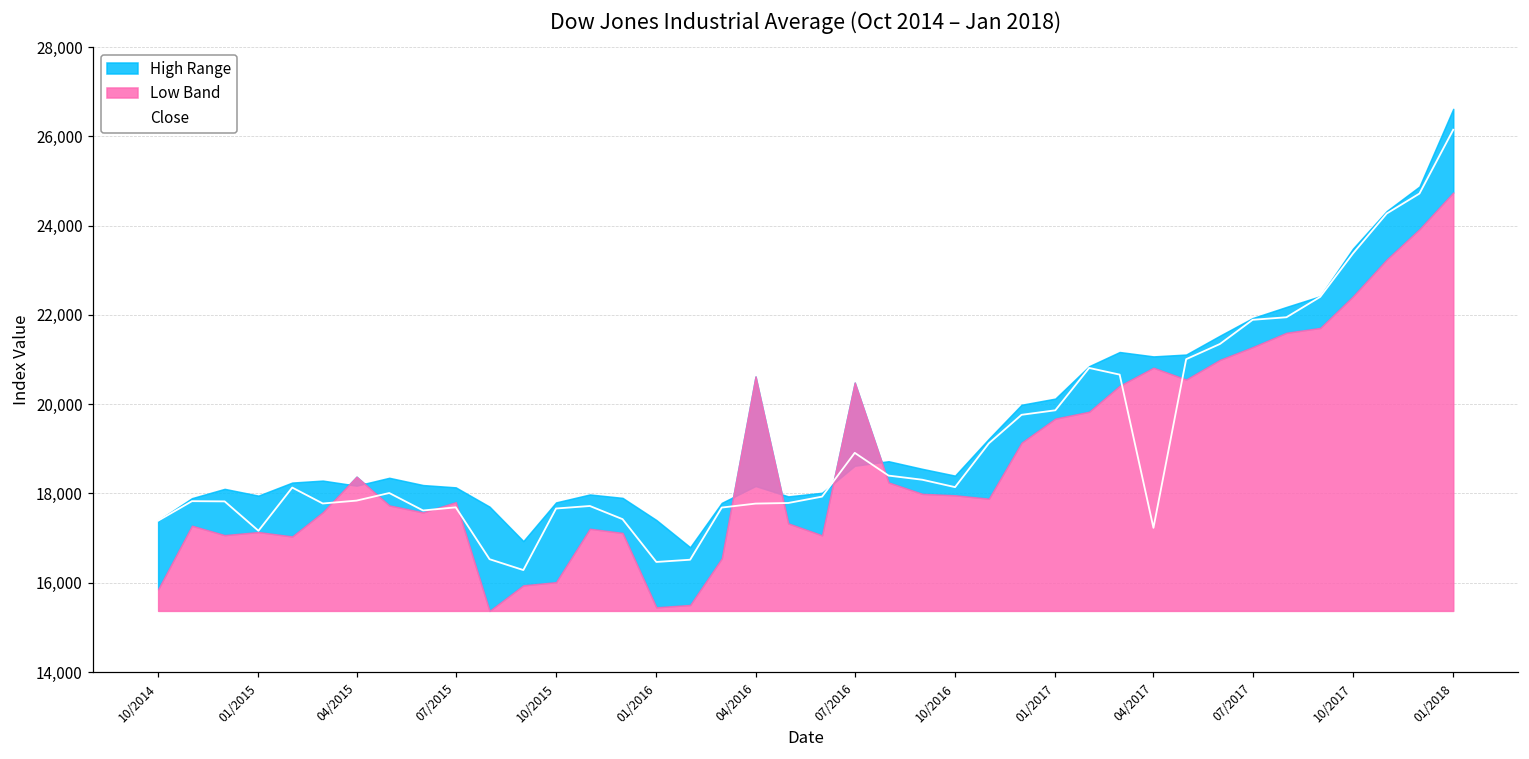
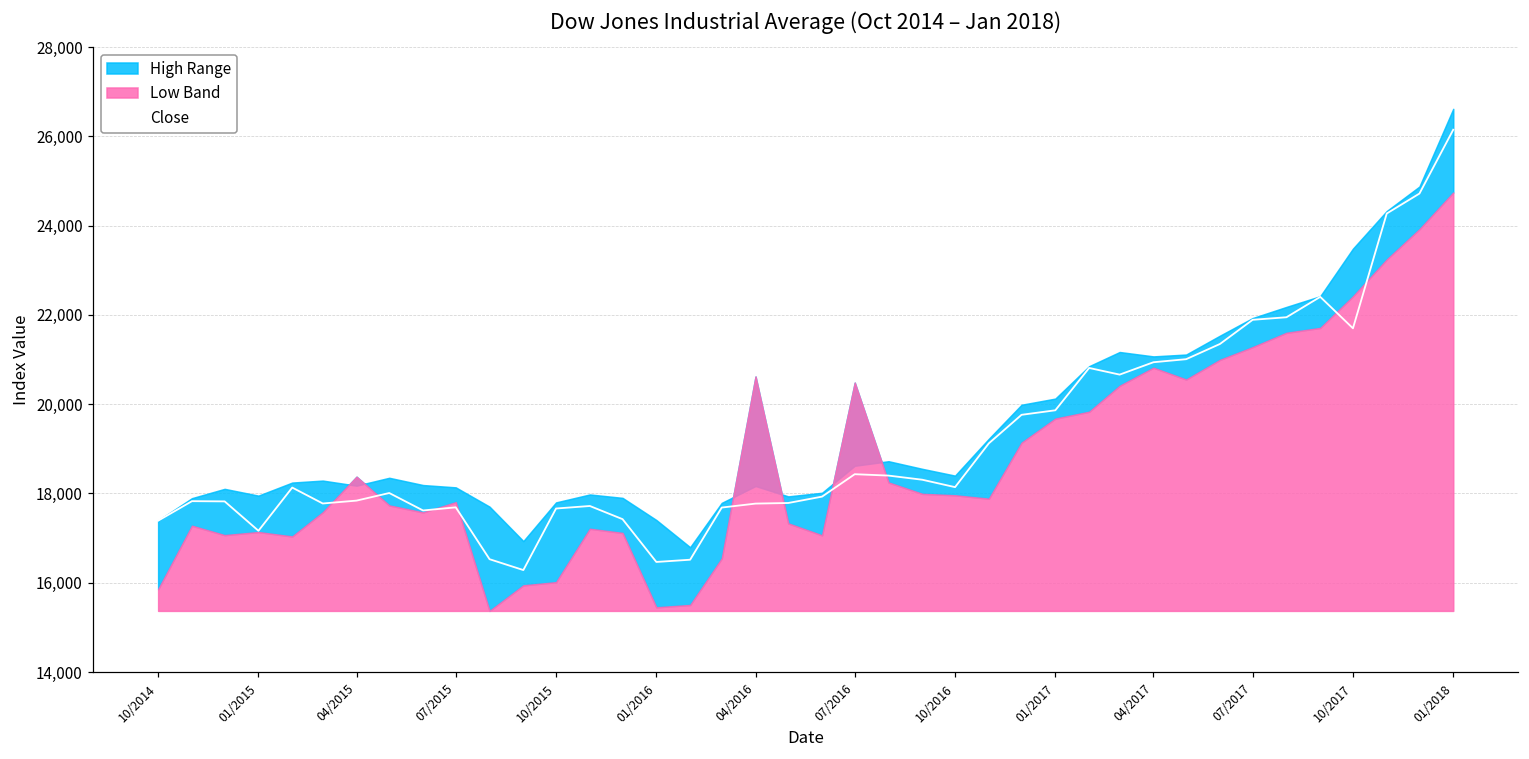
Close, 07/2016: 18,900 -> 18,400
Close, 04/2017: 17,200 -> 20,900
Close, 10/2017: 23,400 -> 21,700
